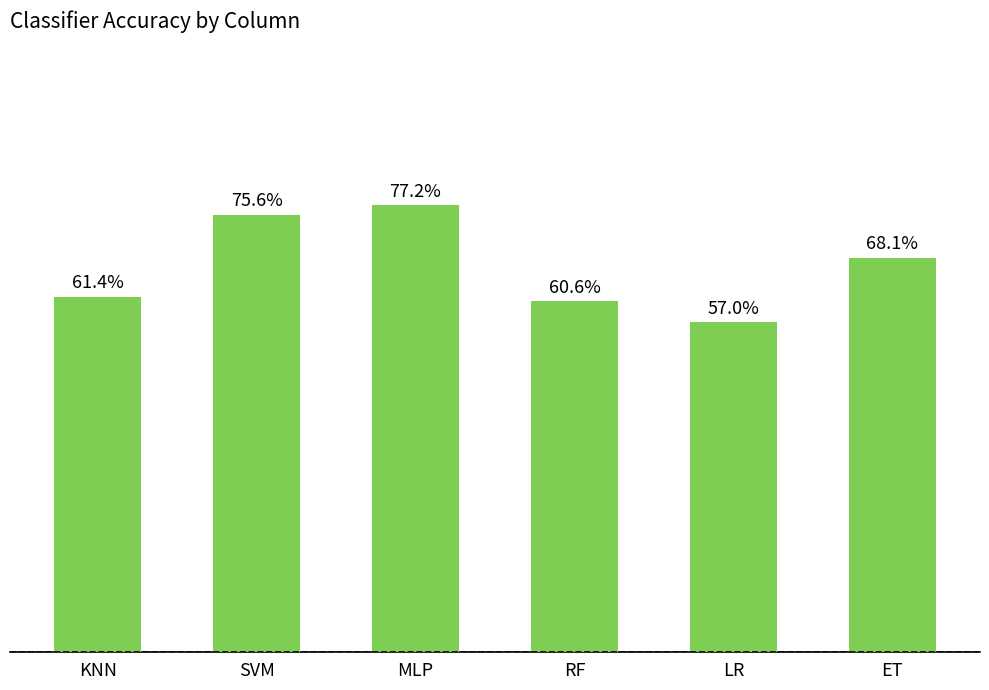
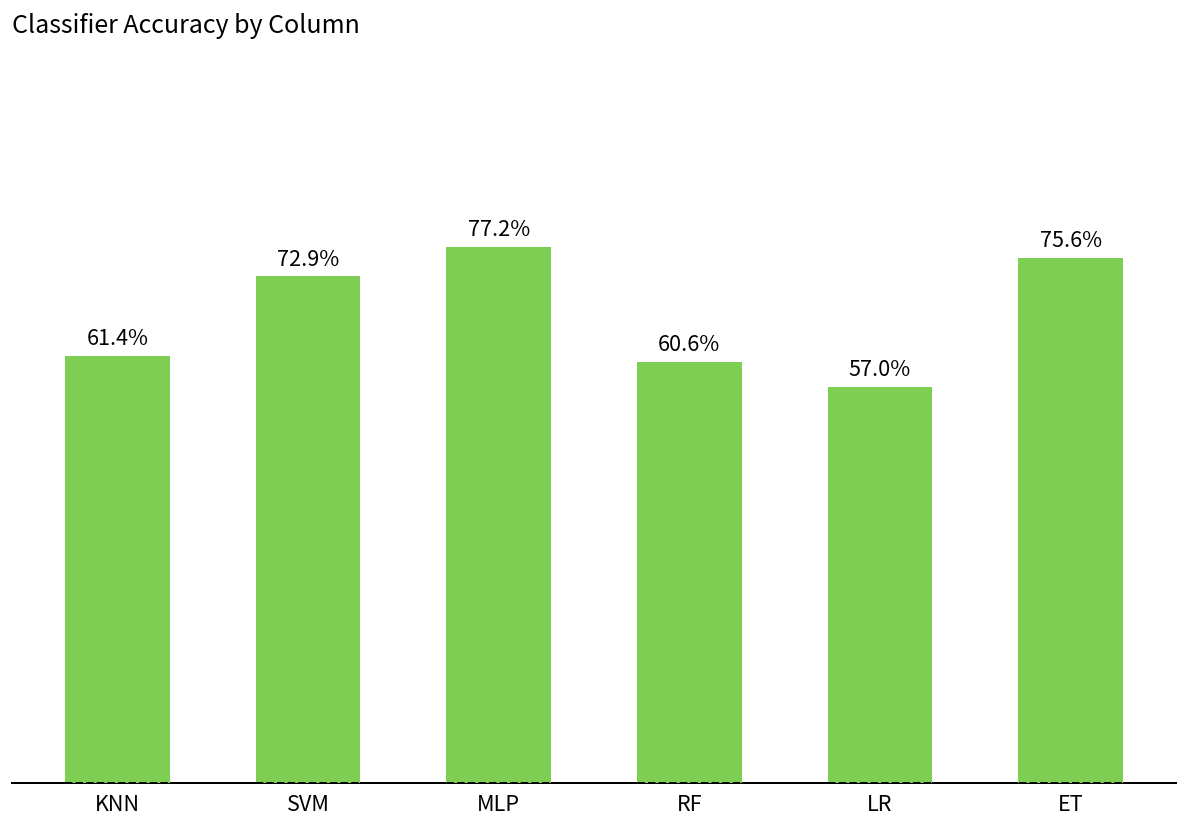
SVM: 75.6% -> 72.9%
ET: 68.1% -> 75.6%
